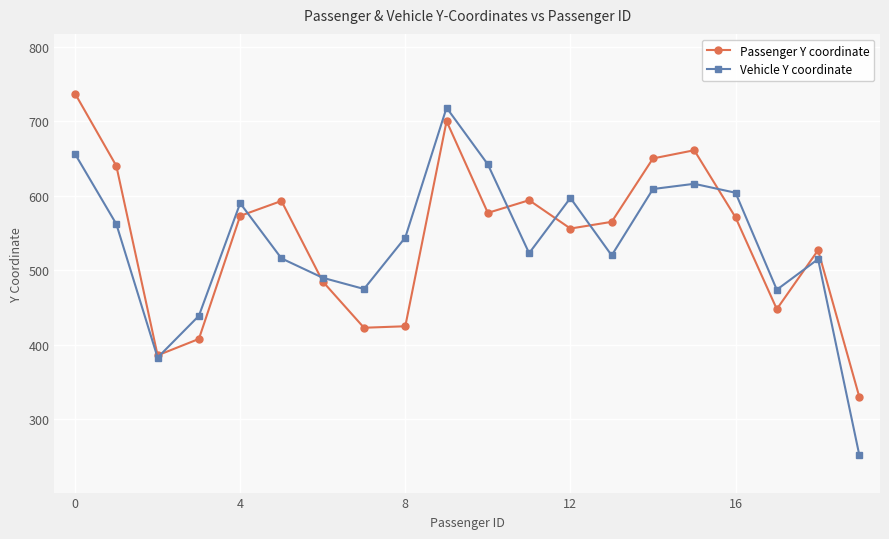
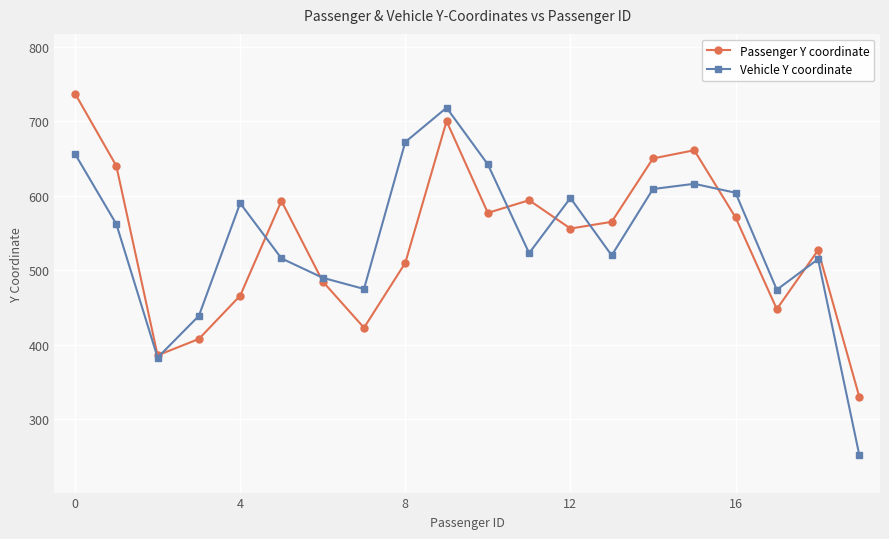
Passenger Y coordinate, 4: 570 -> 470
Passenger Y coordinate, 8: 430 -> 510
Vehicle Y coordinate, 8: 540 -> 670
